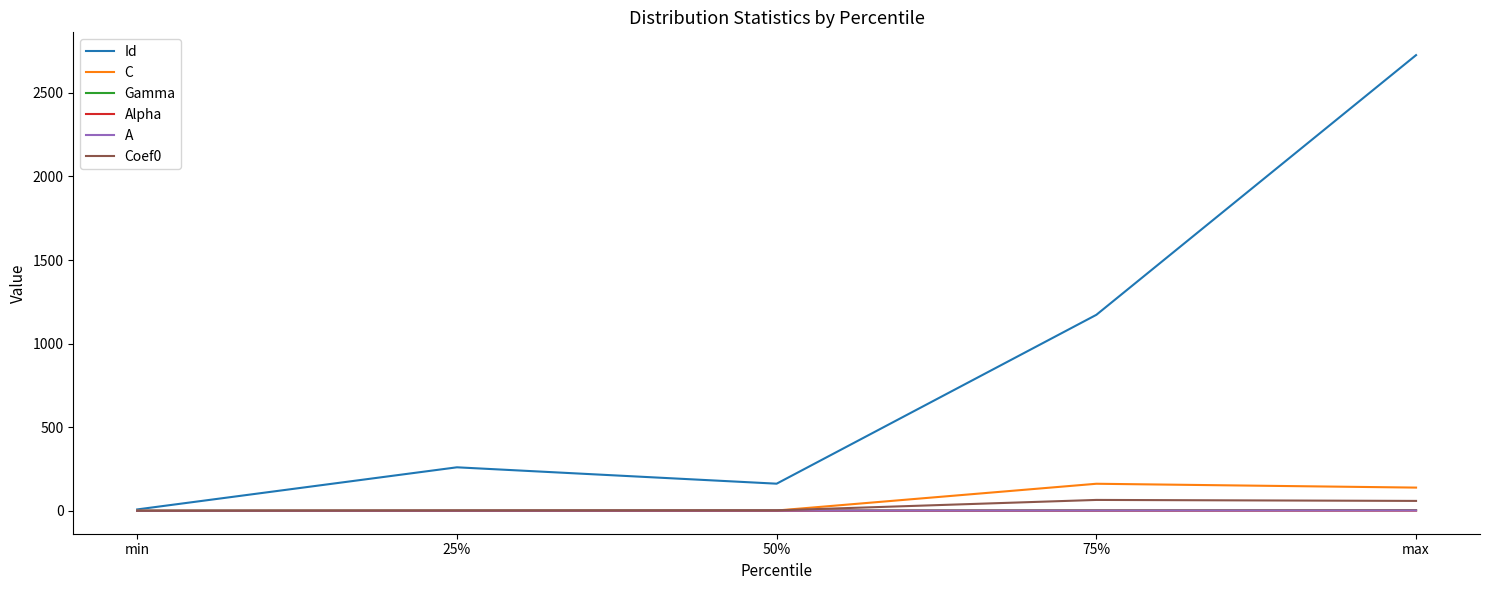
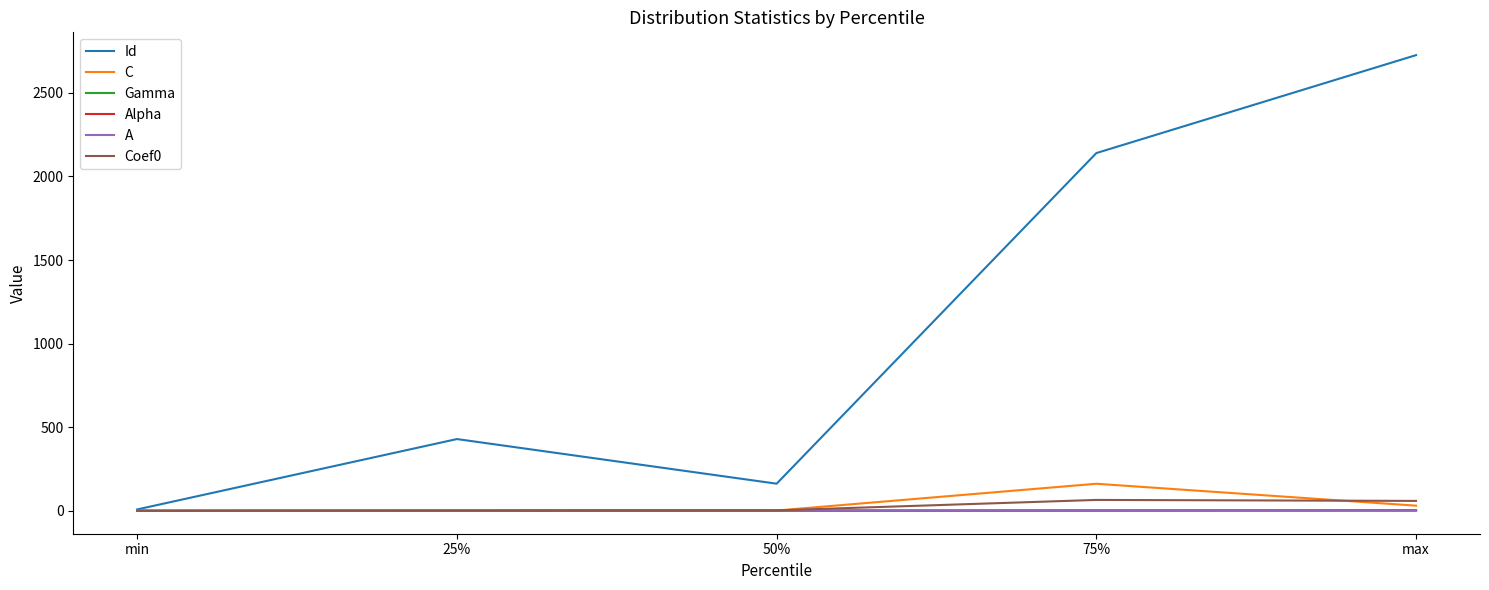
Id, 25%: 260 -> 430
Id, 75%: 1170 -> 2140
C, max: 140 -> 30
